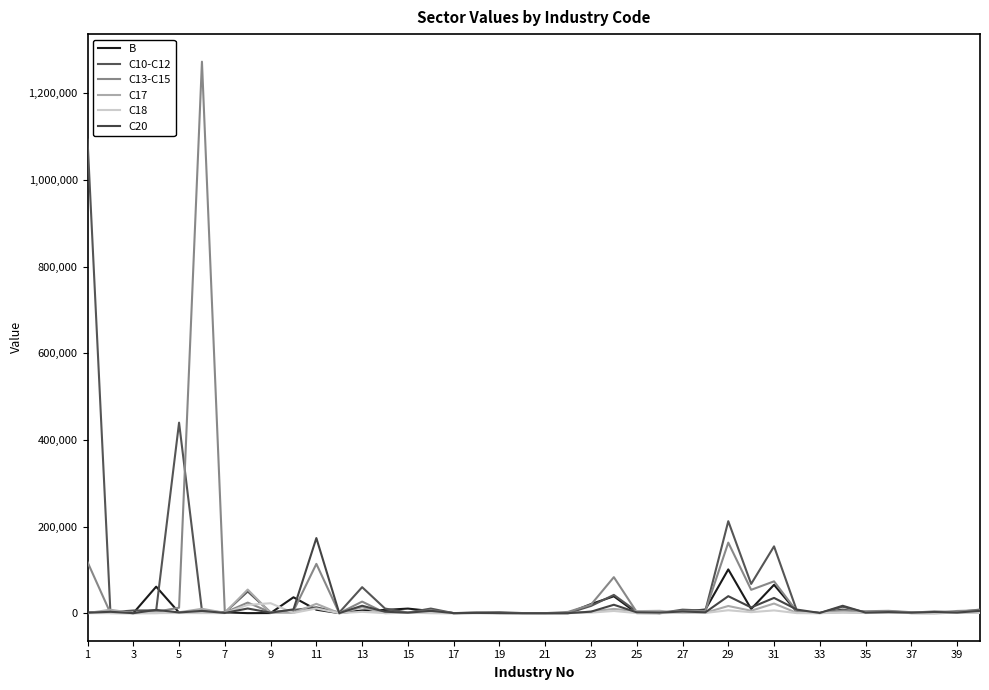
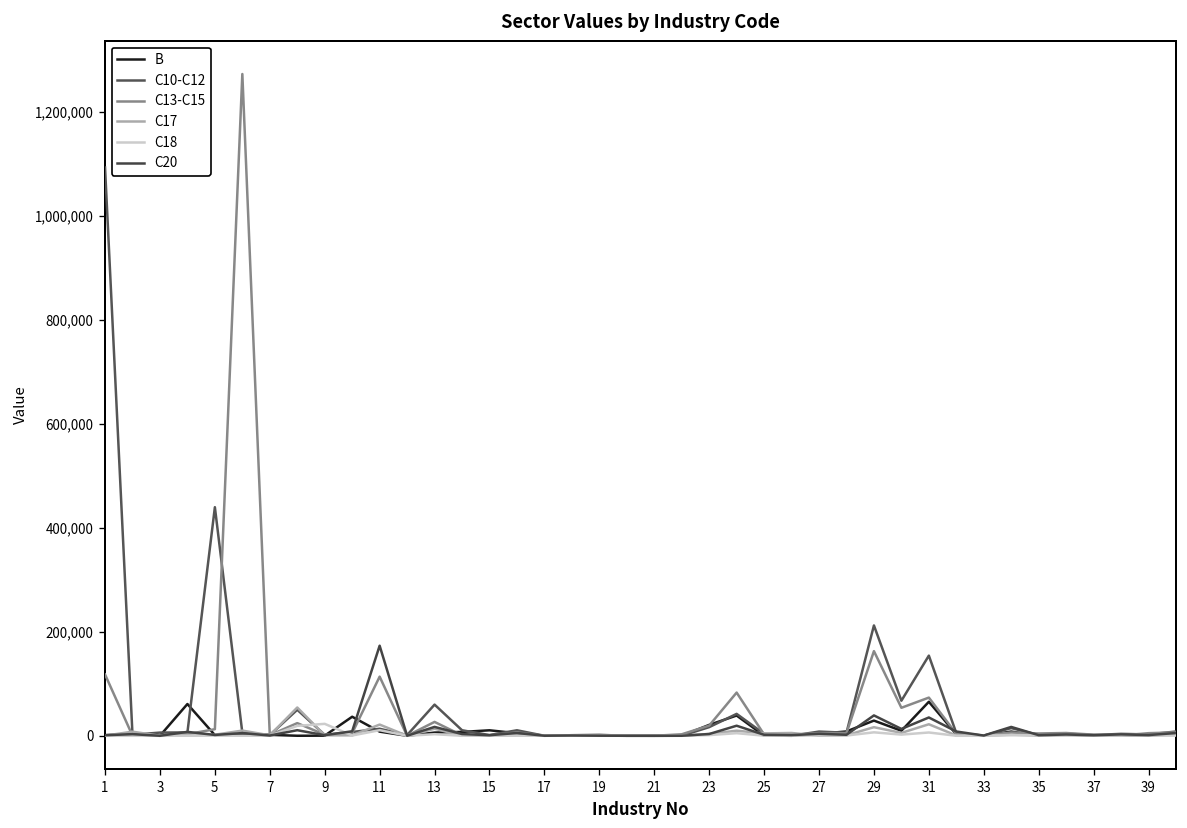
B, 29: 100,000 -> 30,000
